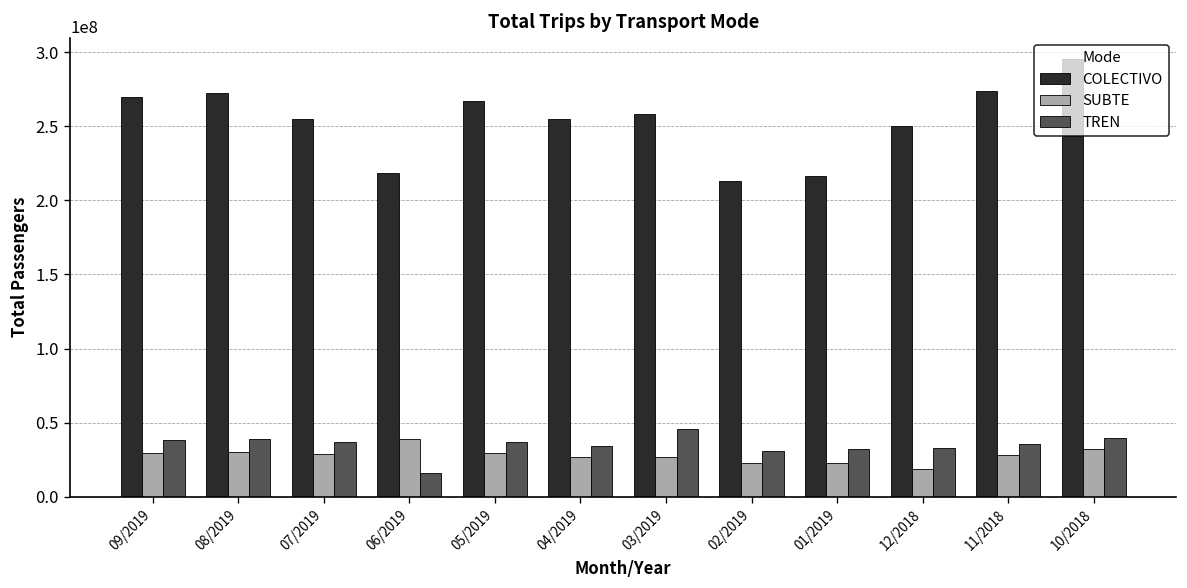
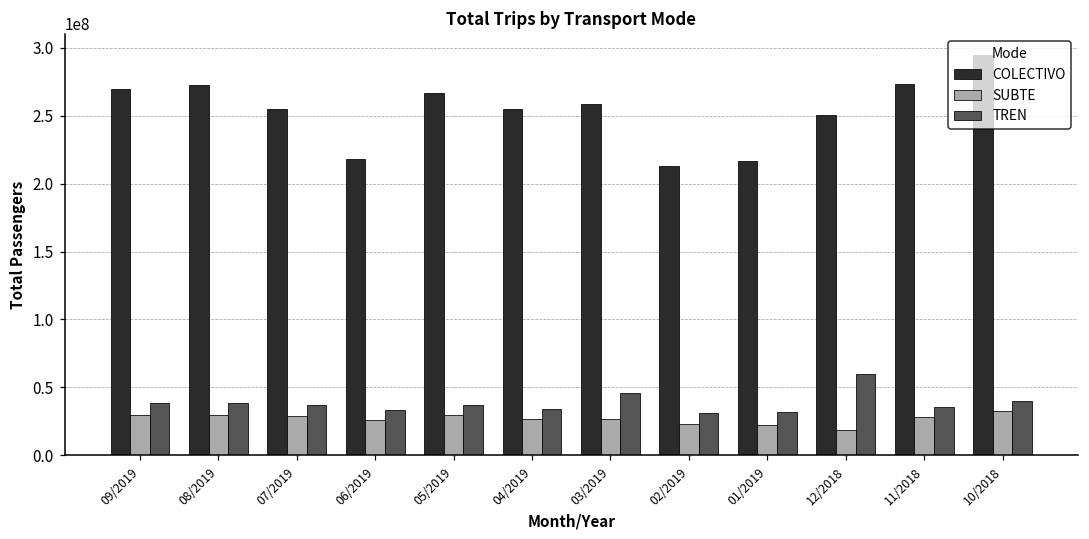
SUBTE, 06/2019: 39000000 -> 26000000
TREN, 06/2019: 16000000 -> 33000000
TREN, 12/2018: 33000000 -> 60000000
